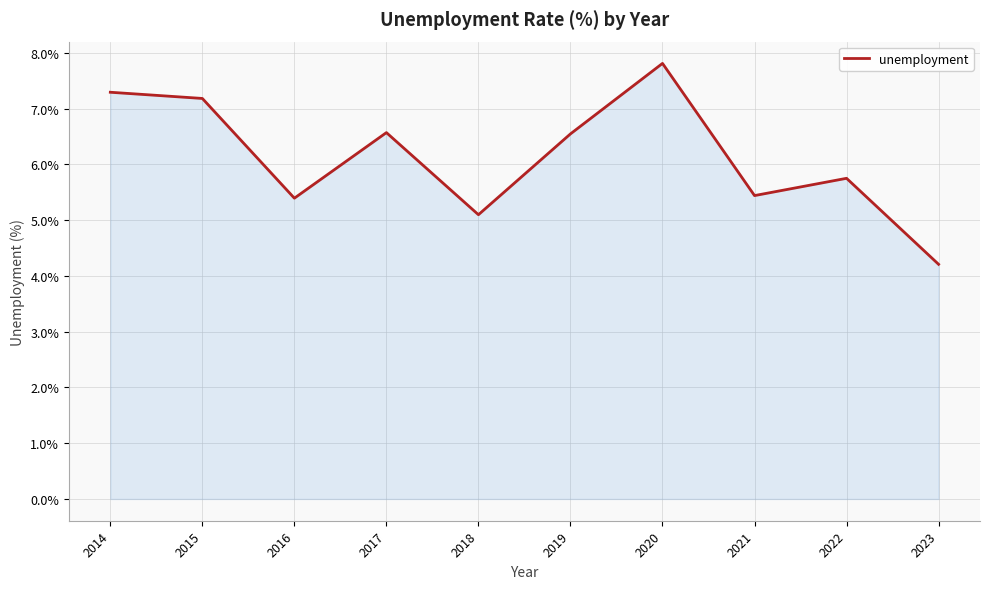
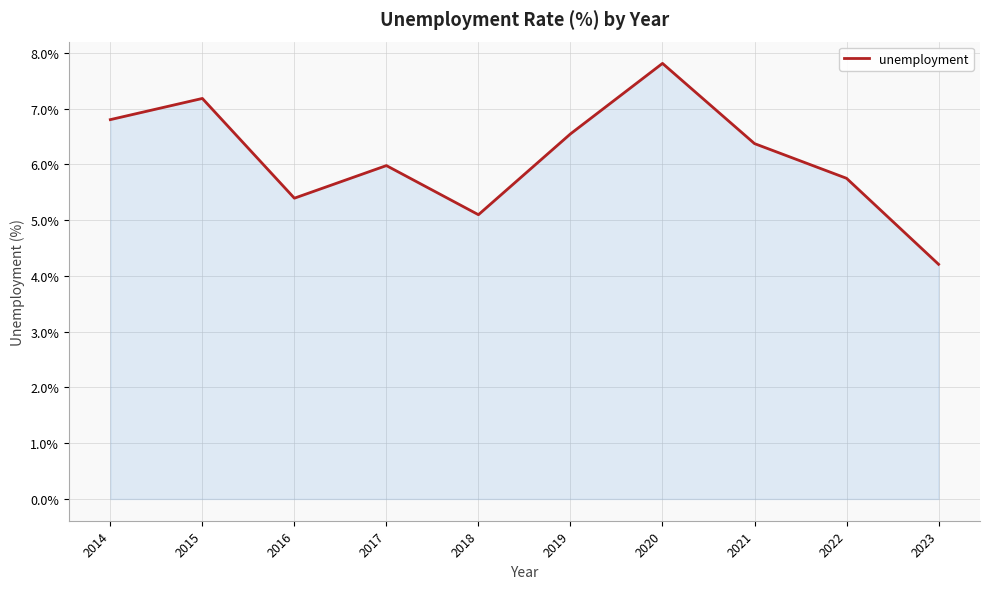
2014: 7.3% -> 6.8%
2017: 6.6% -> 6.0%
2021: 5.4% -> 6.4%
